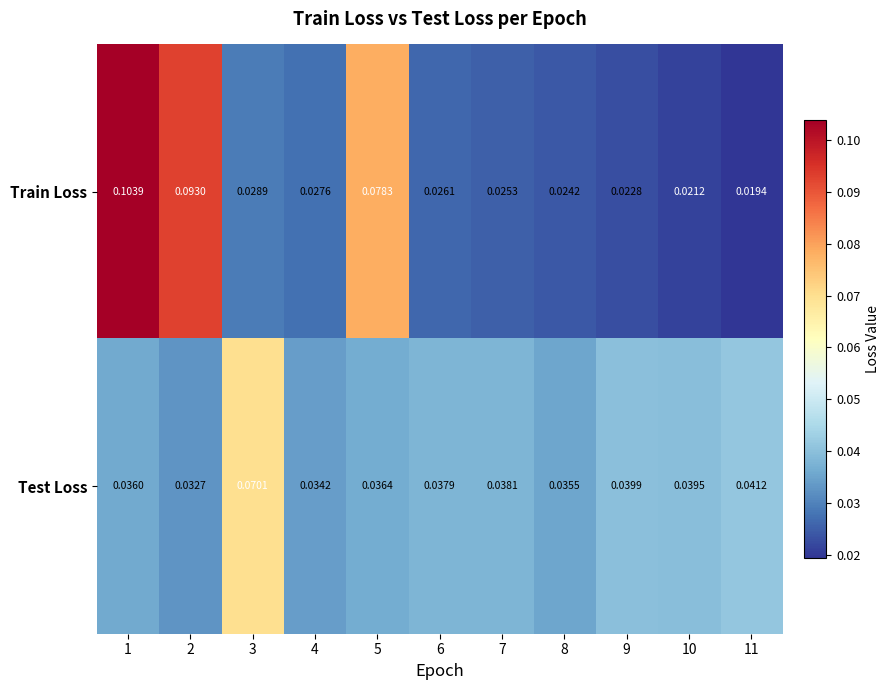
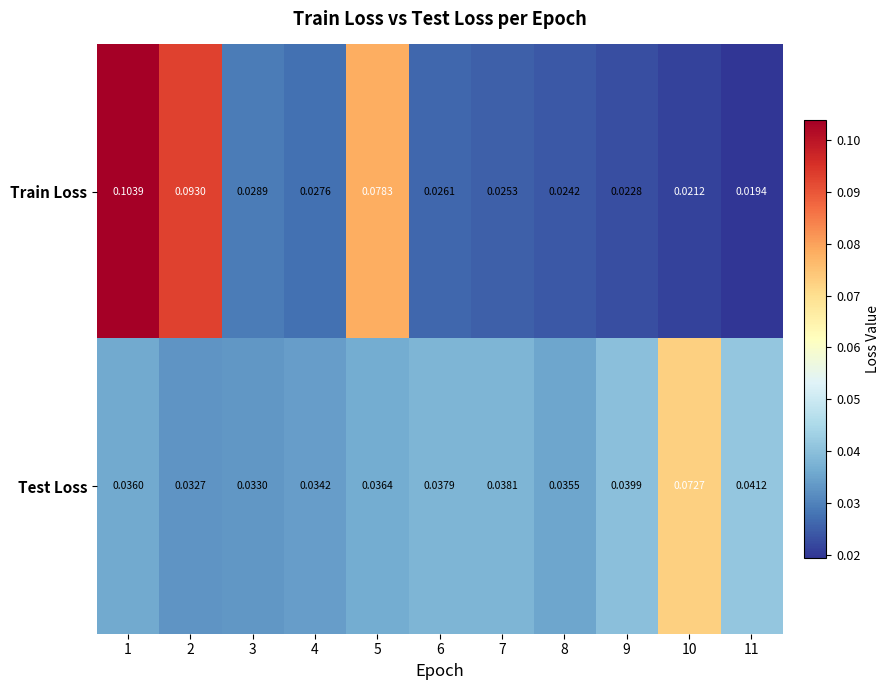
Test Loss, 3: 0.0701 -> 0.0330
Test Loss, 10: 0.0395 -> 0.0727
